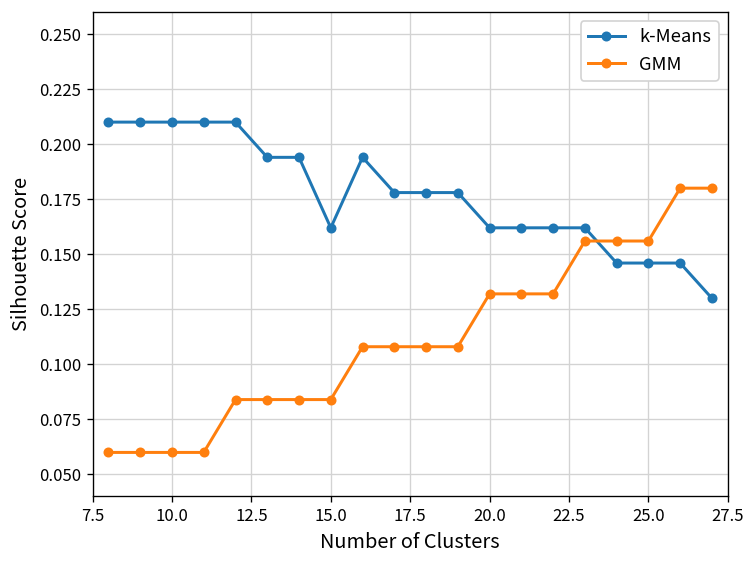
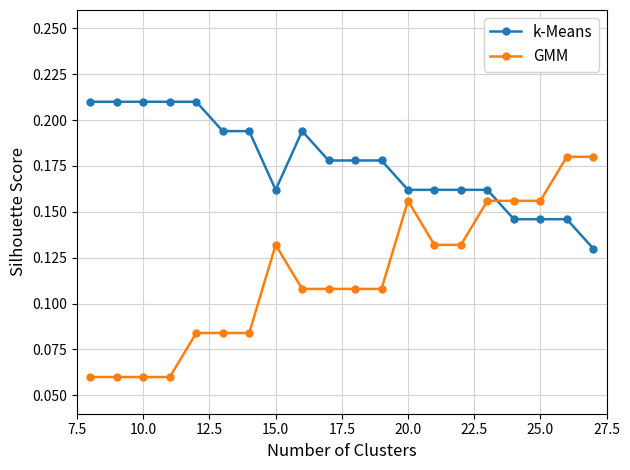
GMM, 15.0: 0.084 -> 0.132
GMM, 20.0: 0.132 -> 0.156
